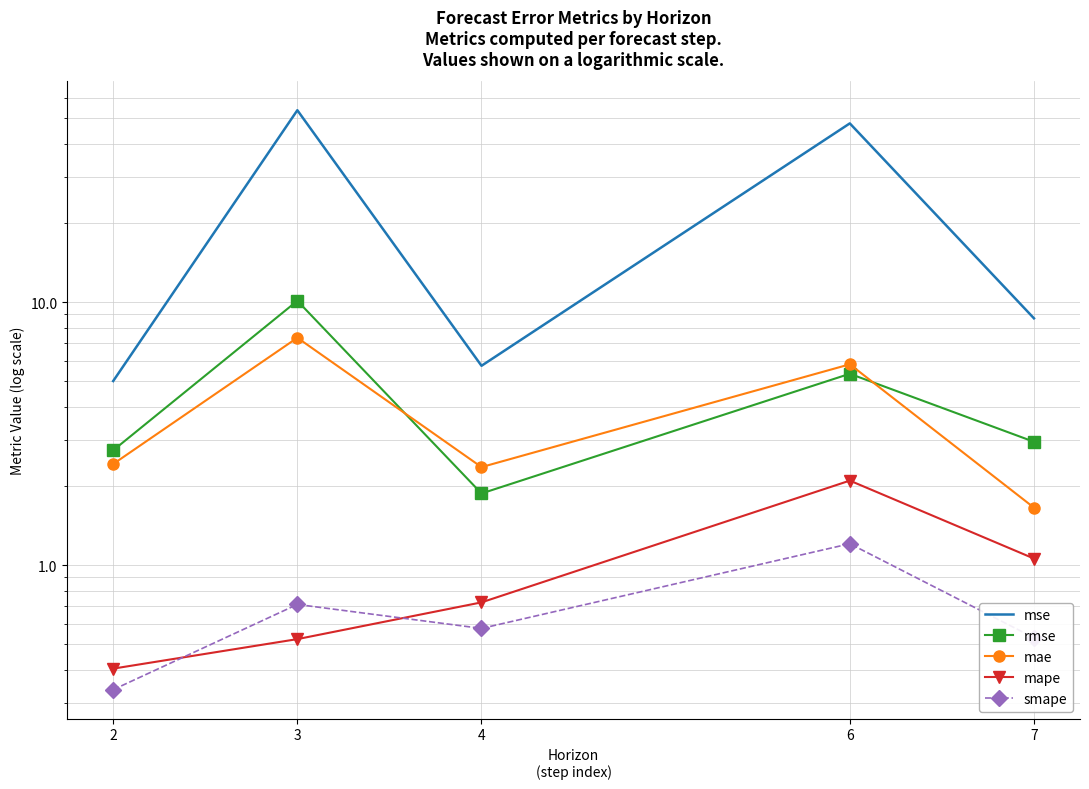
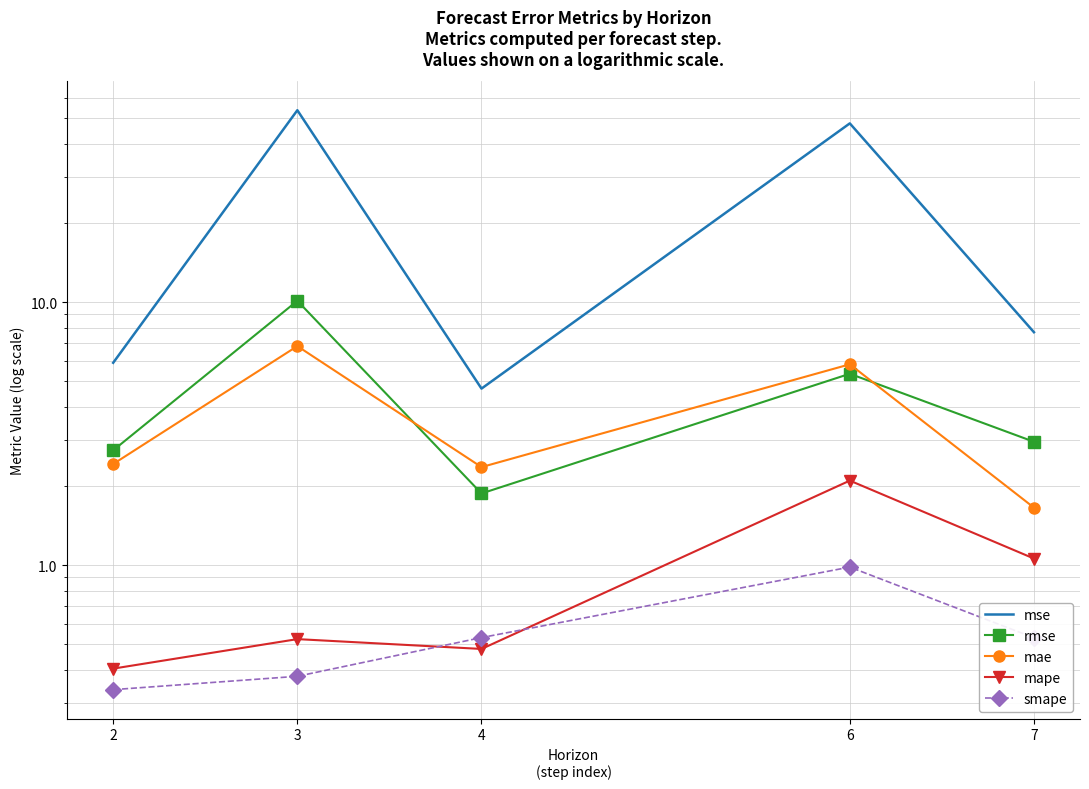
mse, 2: 5.0 -> 5.9
mae, 3: 7.3 -> 6.8
smape, 3: 0.71 -> 0.38
mse, 4: 5.7 -> 4.7
mape, 4: 0.72 -> 0.48
smape, 4: 0.58 -> 0.53
smape, 6: 1.2 -> 0.98
mse, 7: 8.7 -> 7.7
